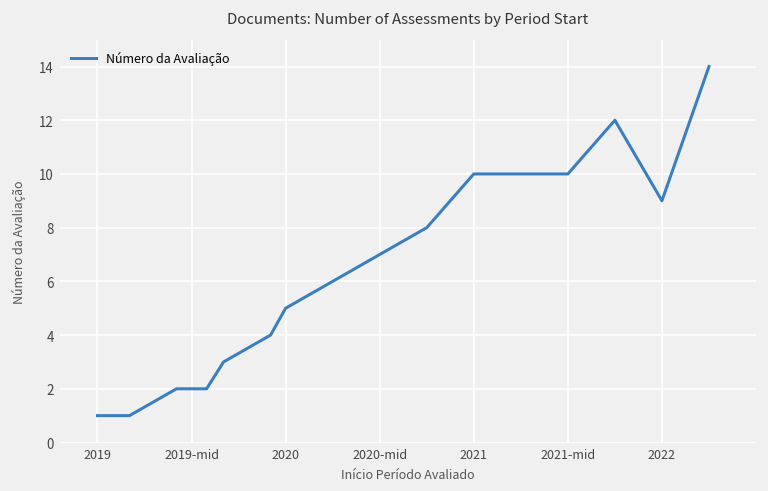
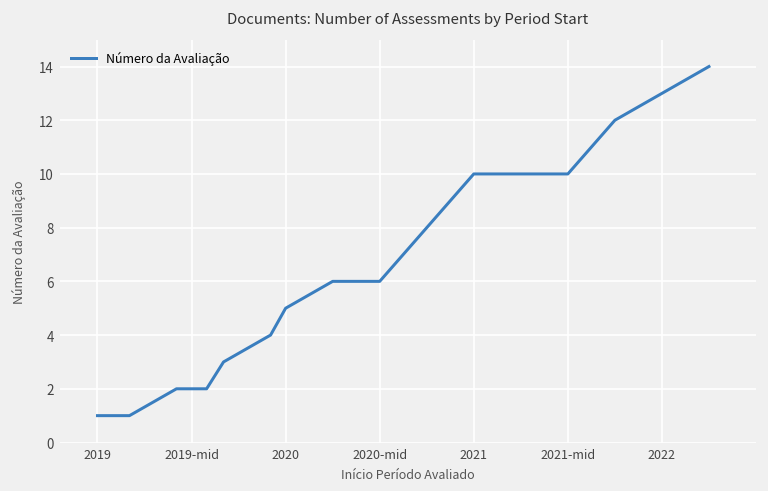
2020-mid: 7 -> 6
2022: 9 -> 13
